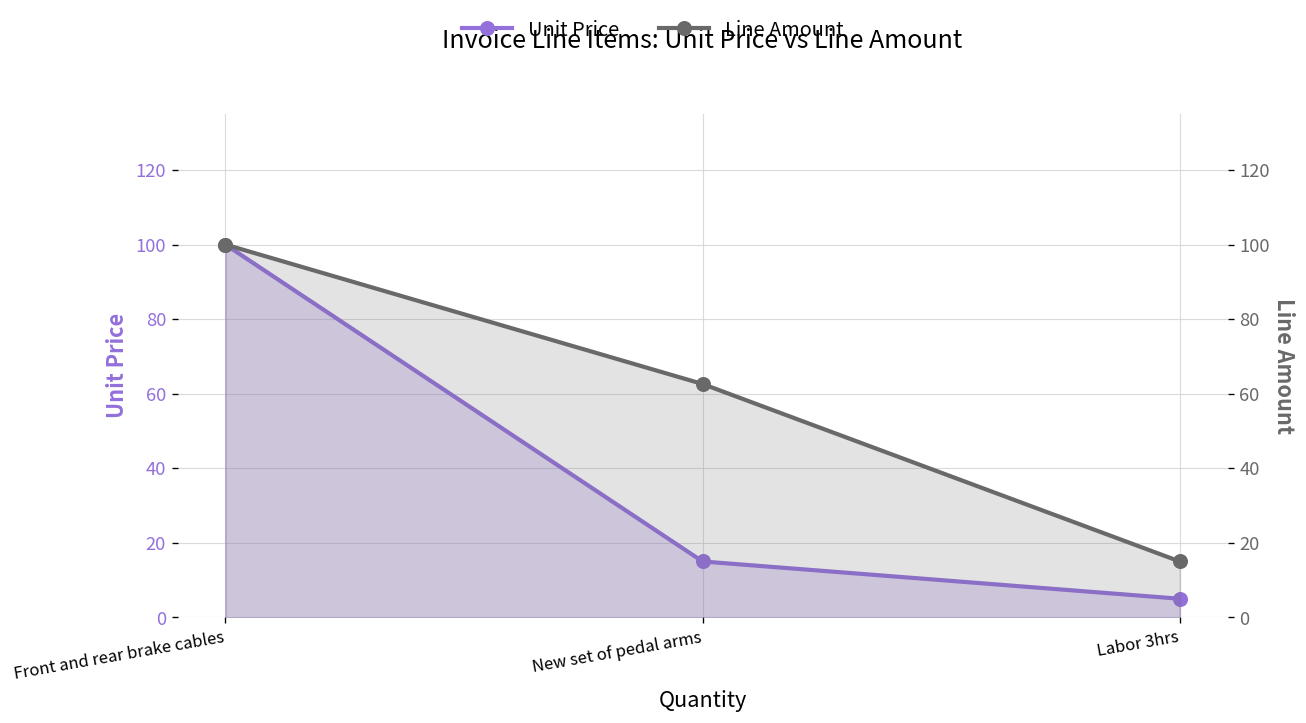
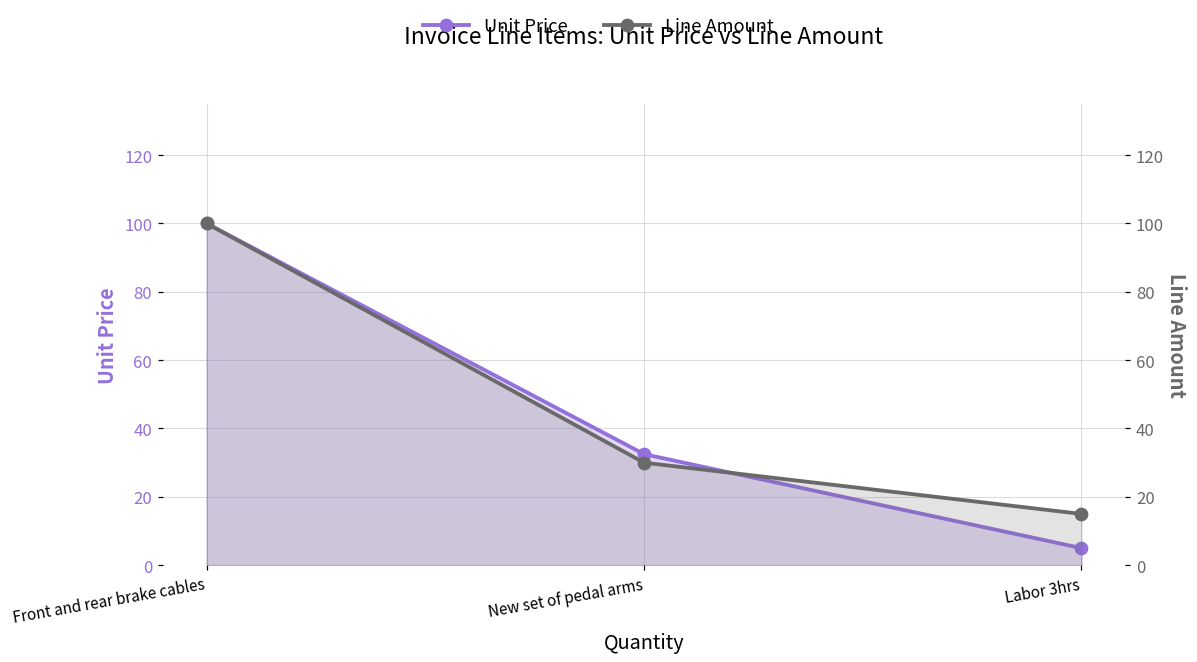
Unit Price, New set of pedal arms: 15 -> 33
Line Amount, New set of pedal arms: 63 -> 30
